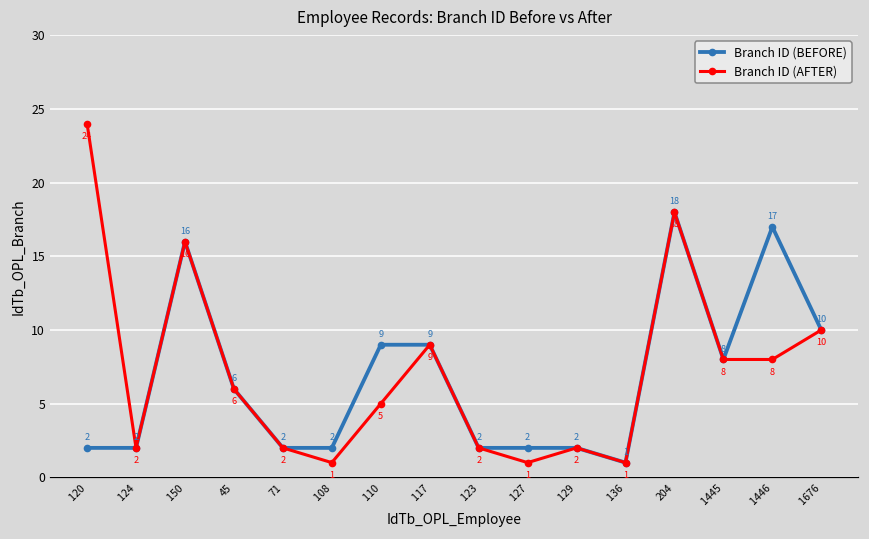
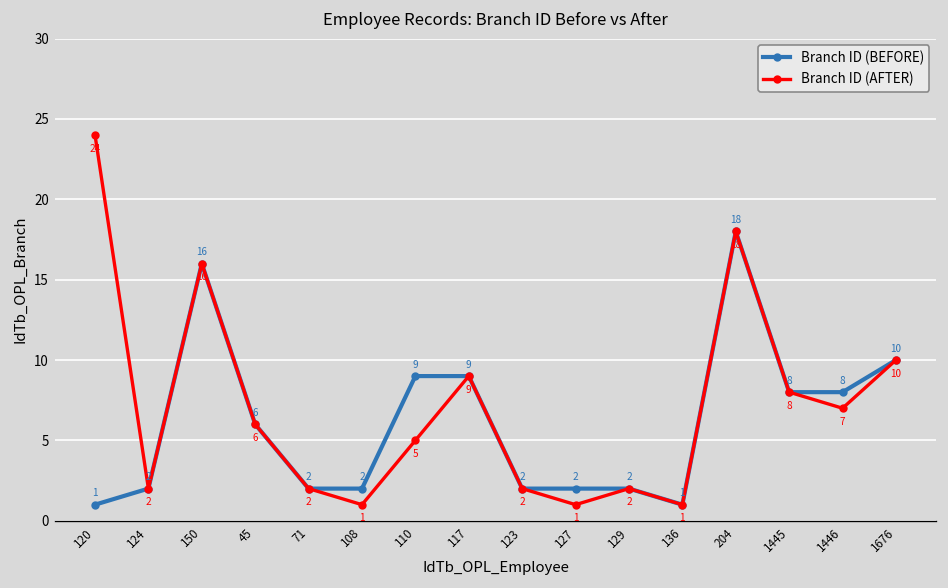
Branch ID (BEFORE), 120: 2 -> 1
Branch ID (BEFORE), 1446: 17 -> 8
Branch ID (AFTER), 1446: 8 -> 7
